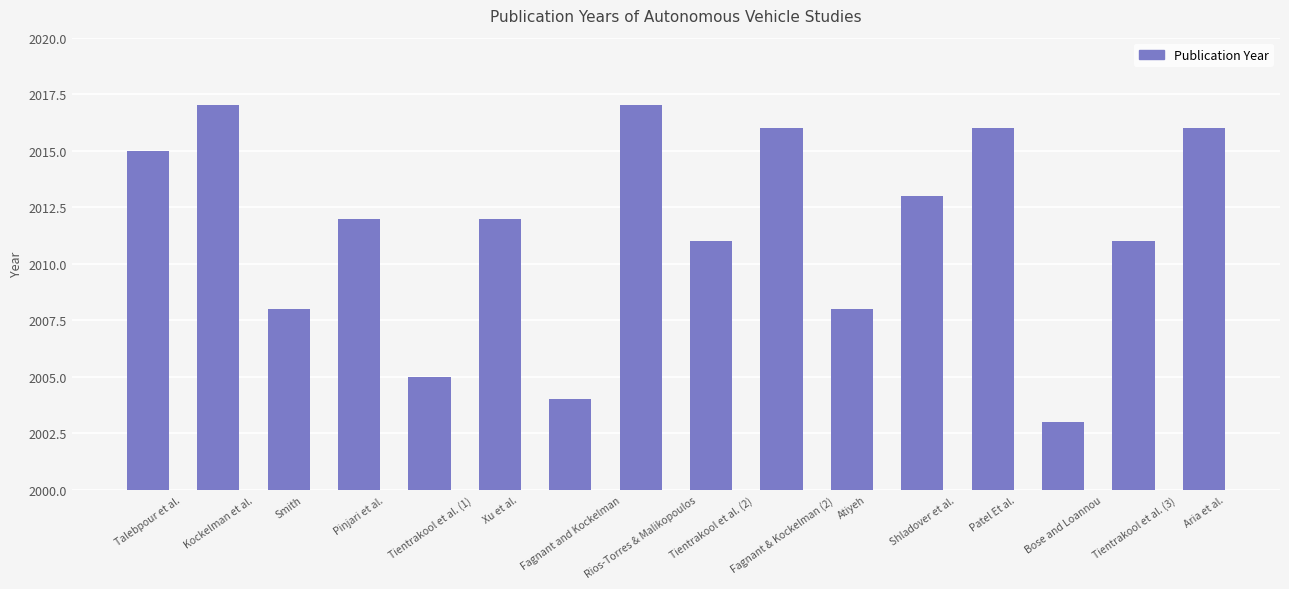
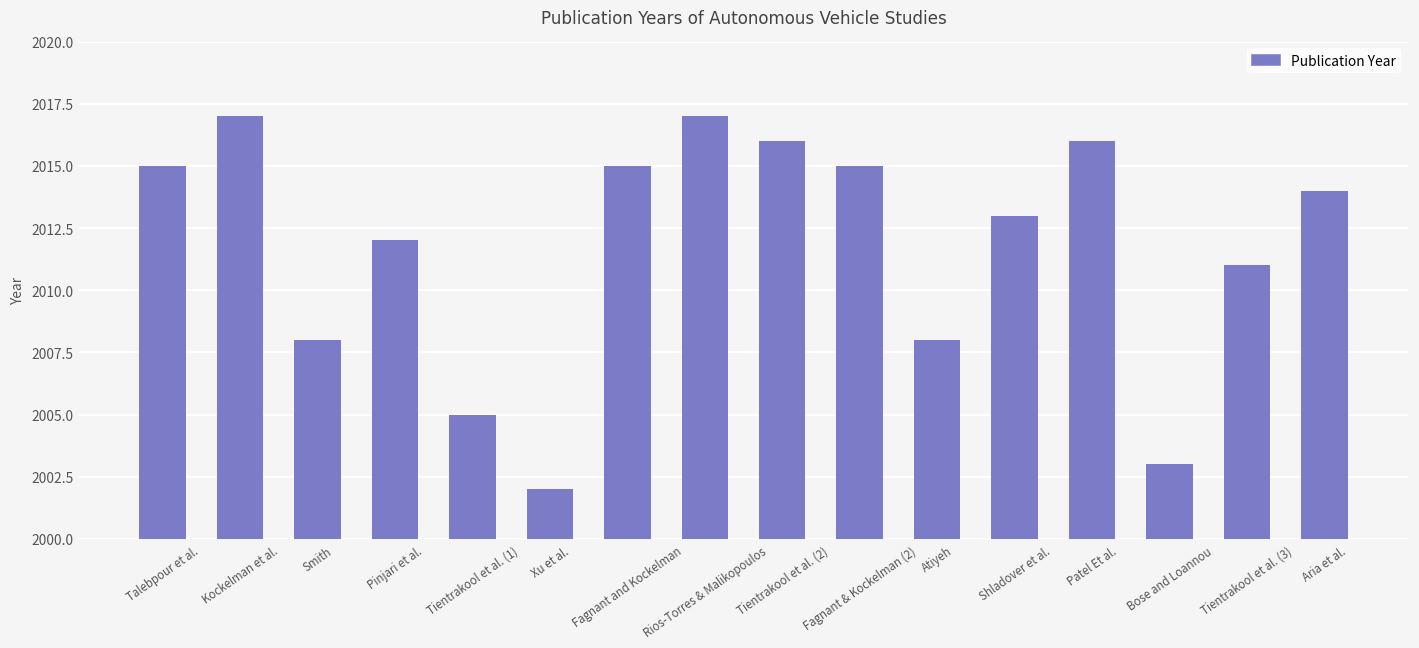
Xu et al.: 2012 -> 2002
Fagnant and Kockelman: 2004 -> 2015
Tientrakool et al. (2): 2011 -> 2016
Fagnant & Kockelman (2): 2016 -> 2015
Aria et al.: 2016 -> 2014
